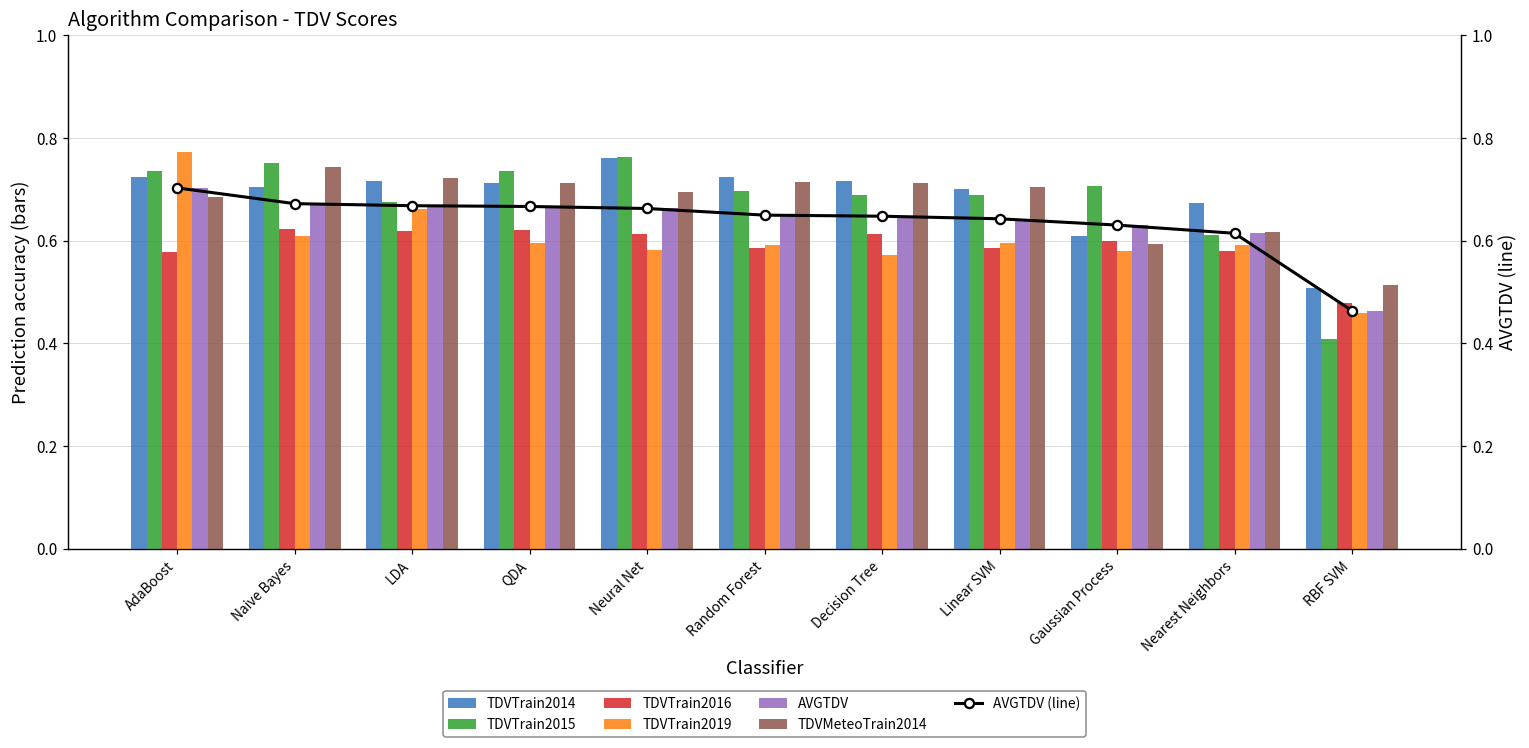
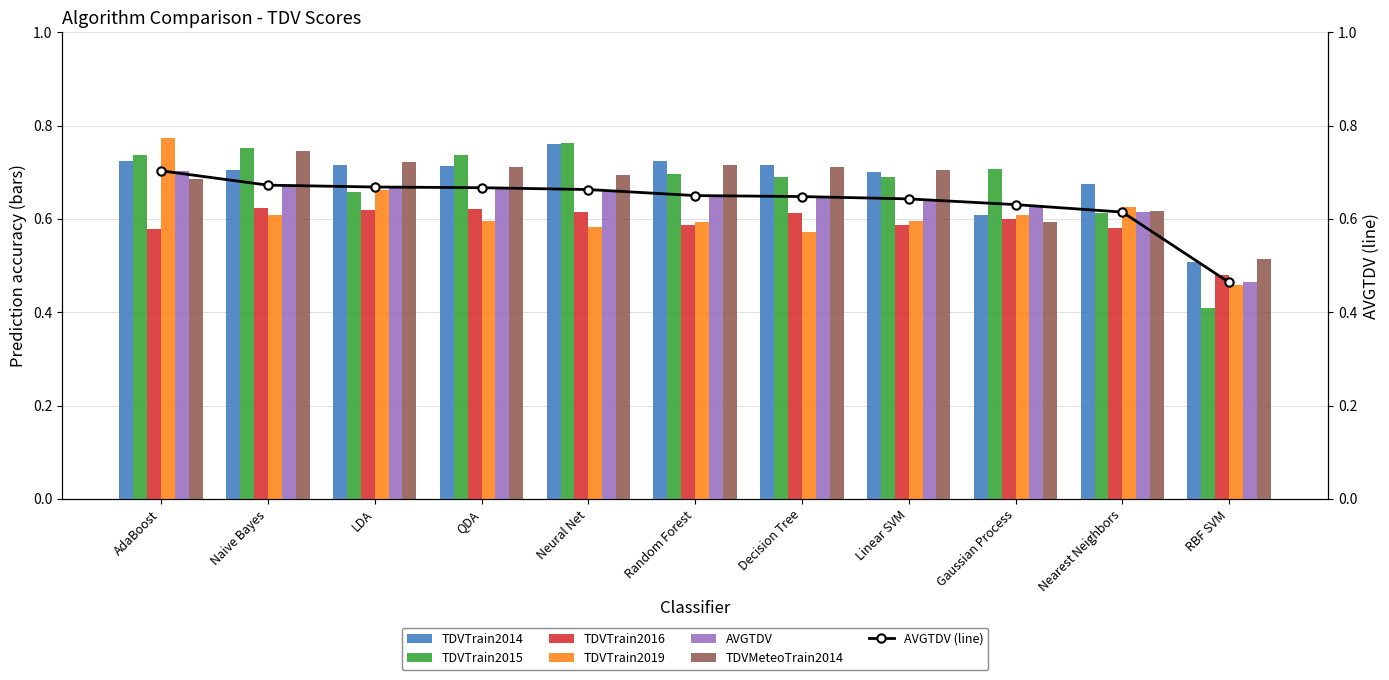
TDVTrain2015, LDA: 0.68 -> 0.66
TDVTrain2019, Gaussian Process: 0.58 -> 0.61
TDVTrain2019, Nearest Neighbors: 0.59 -> 0.63
